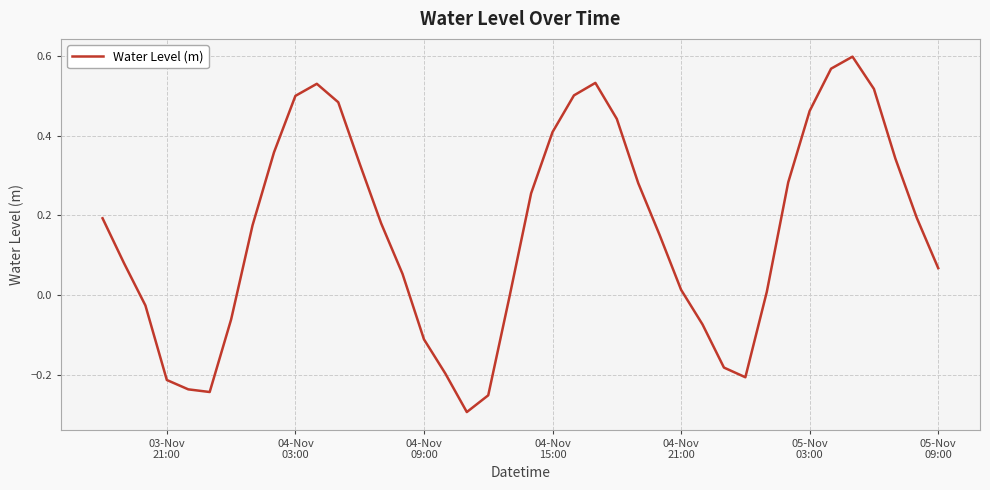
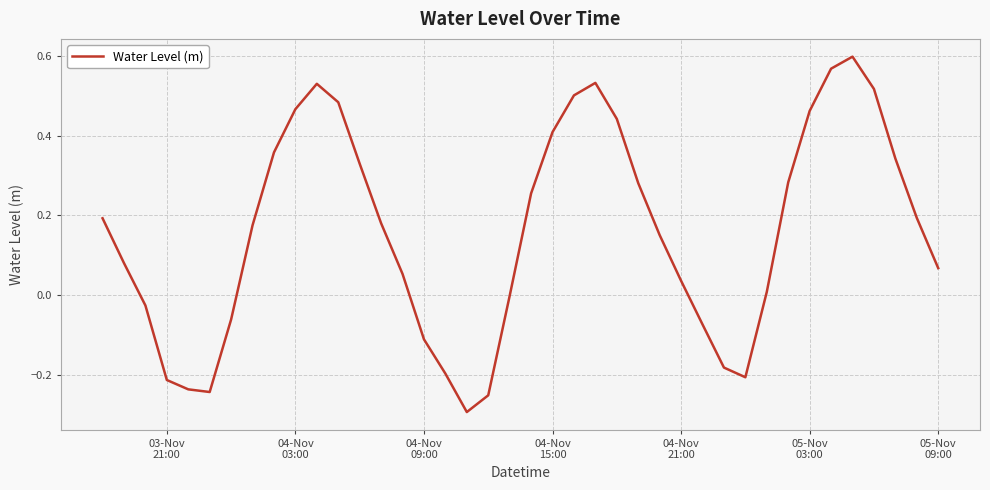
04-Nov 03:00: 0.50 -> 0.47
04-Nov 21:00: 0.01 -> 0.04
